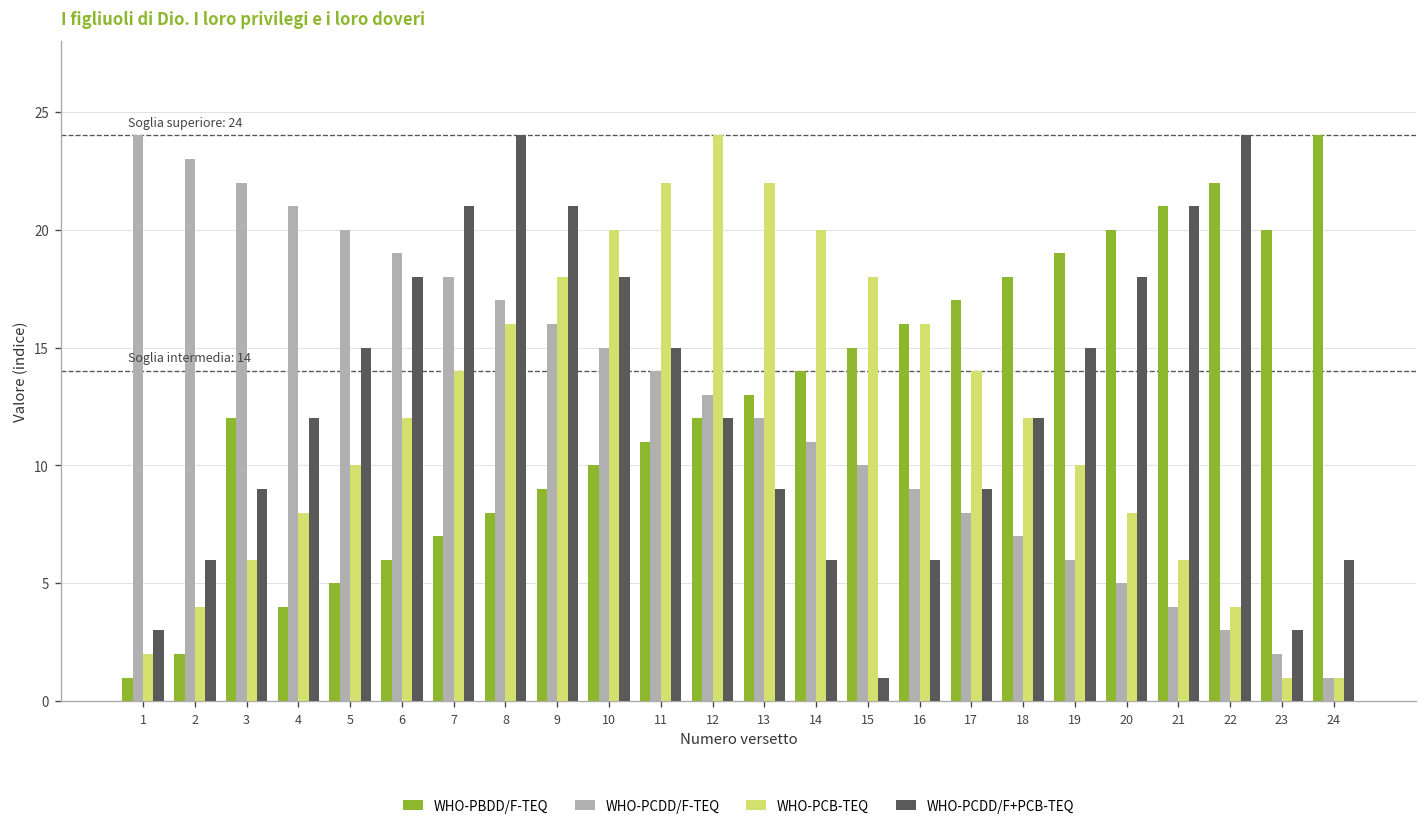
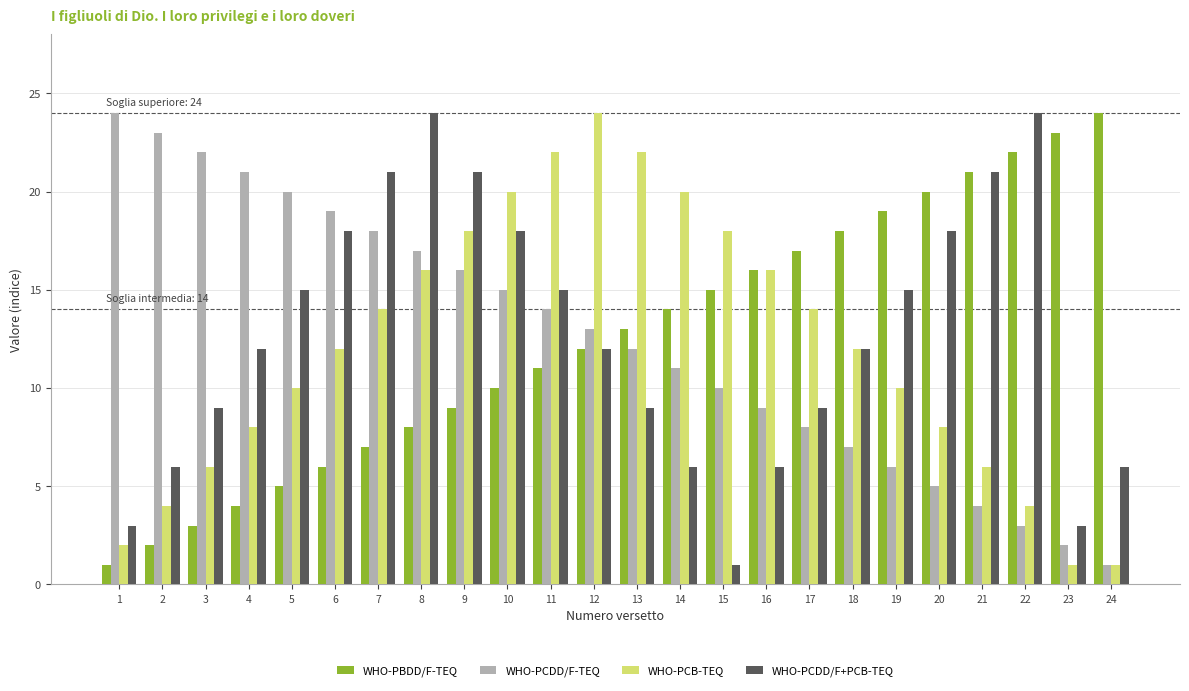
WHO-PBDD/F-TEQ, 3: 12 -> 3
WHO-PBDD/F-TEQ, 23: 20 -> 23
